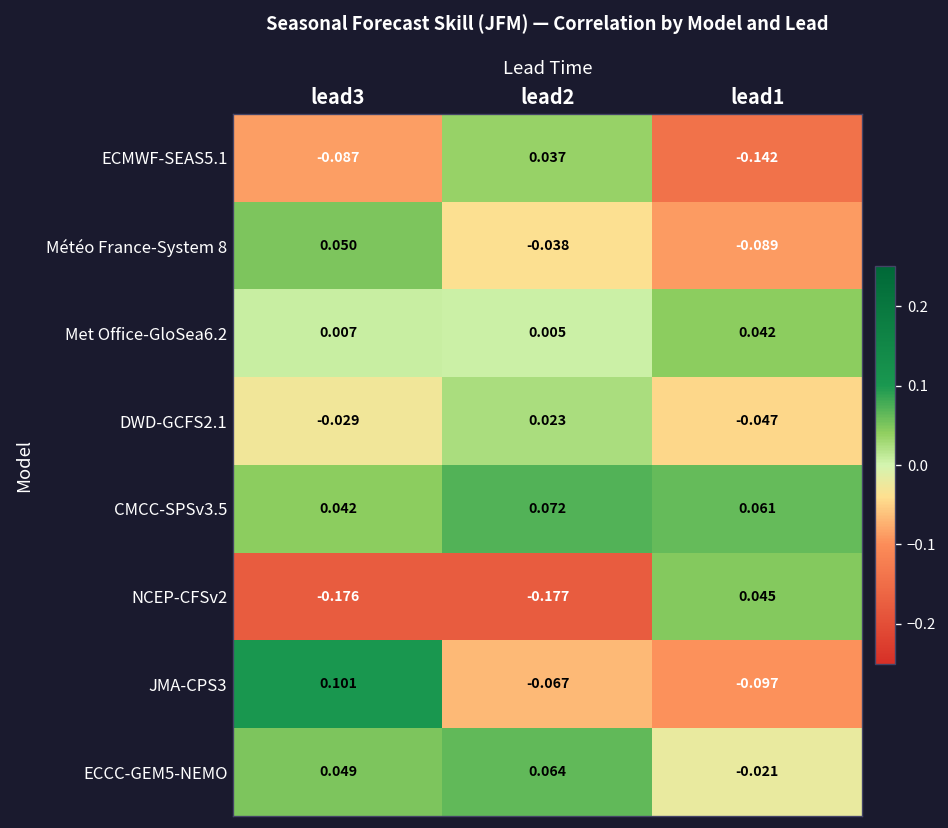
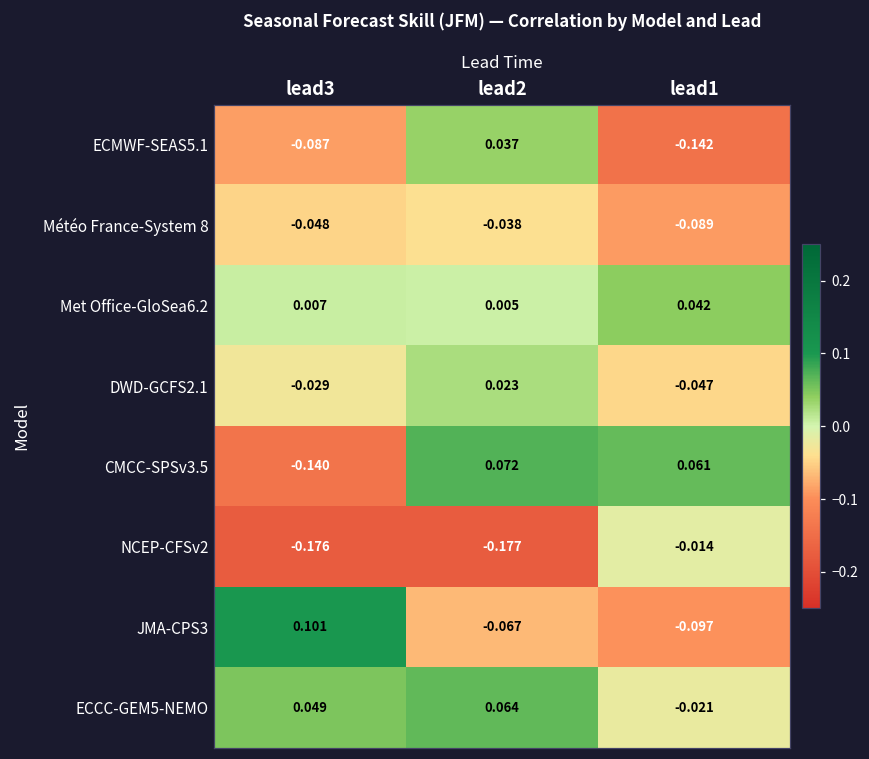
Météo France-System 8, lead3: 0.050 -> -0.048
CMCC-SPSv3.5, lead3: 0.042 -> -0.140
NCEP-CFSv2, lead1: 0.045 -> -0.014
